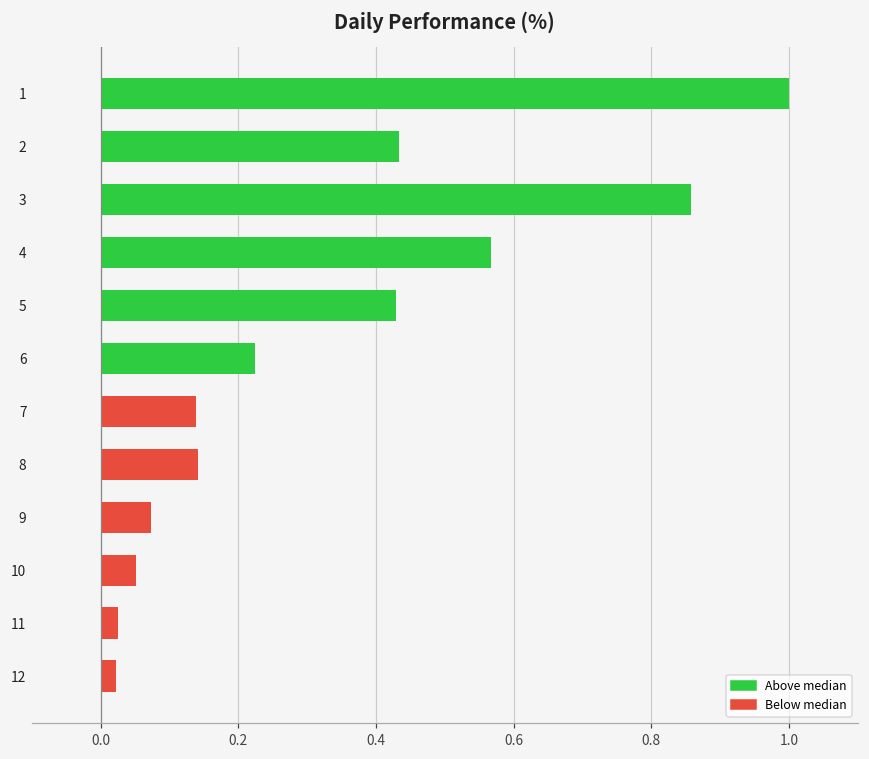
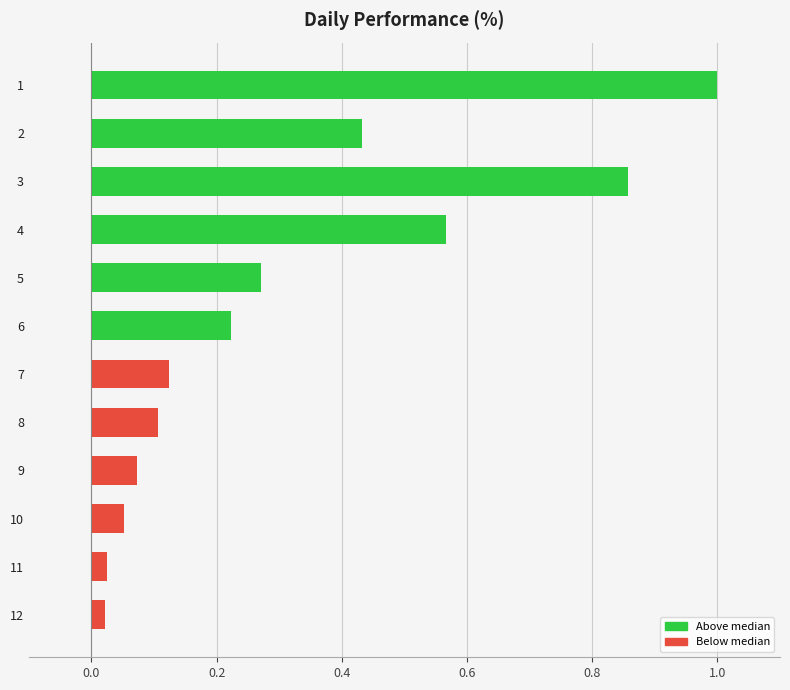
5: 0.43 -> 0.27
7: 0.14 -> 0.12
8: 0.14 -> 0.11
